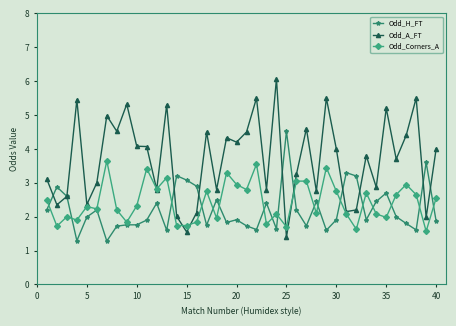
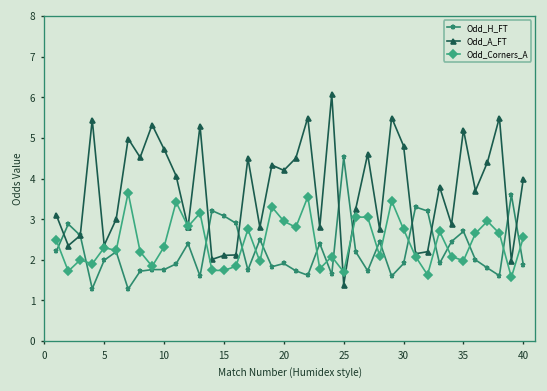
Odd_A_FT, 10: 4.1 -> 4.7
Odd_A_FT, 15: 1.6 -> 2.1
Odd_A_FT, 30: 4.0 -> 4.8
